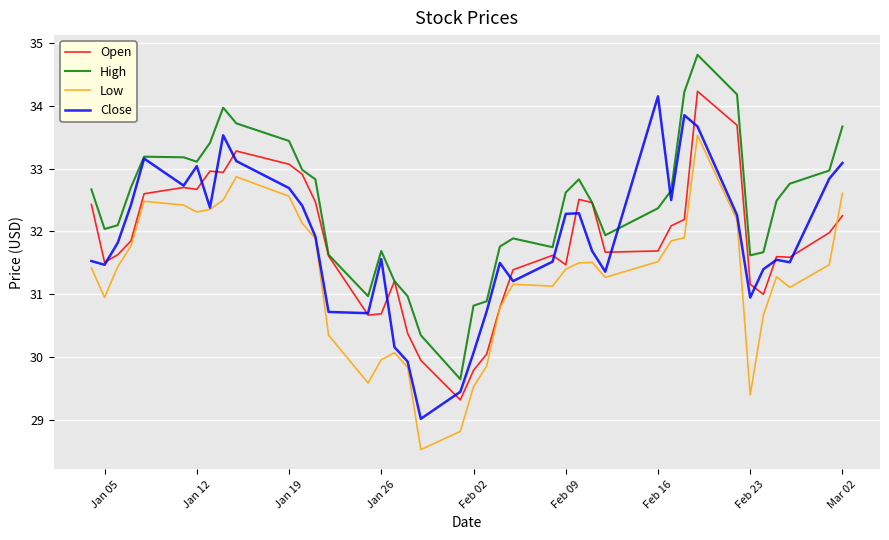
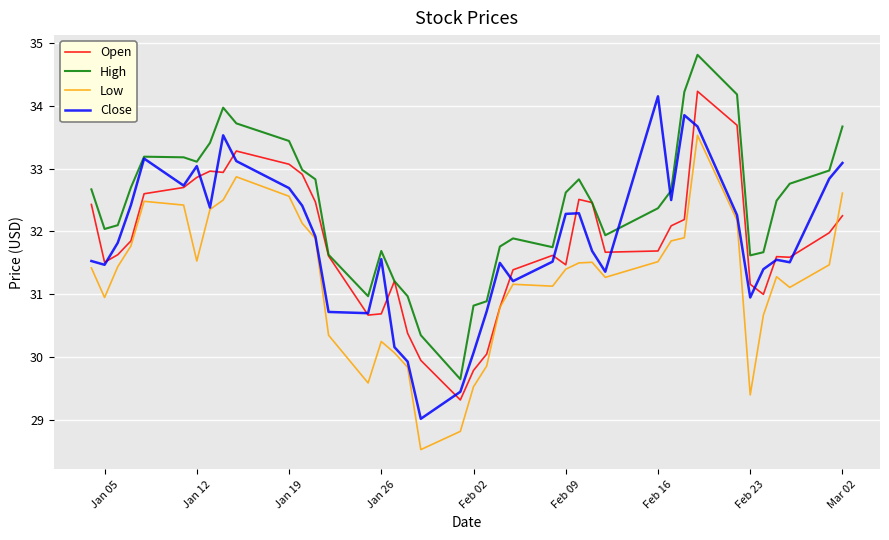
Open, Jan 12: 32.7 -> 32.9
Low, Jan 12: 32.3 -> 31.5
Low, Jan 26: 30.0 -> 30.3
